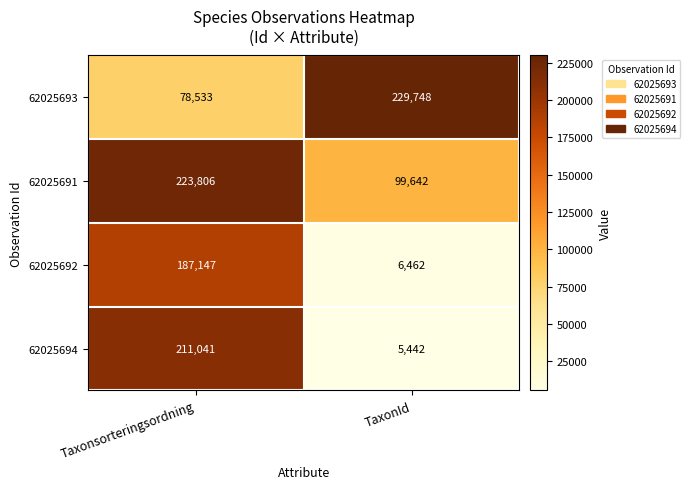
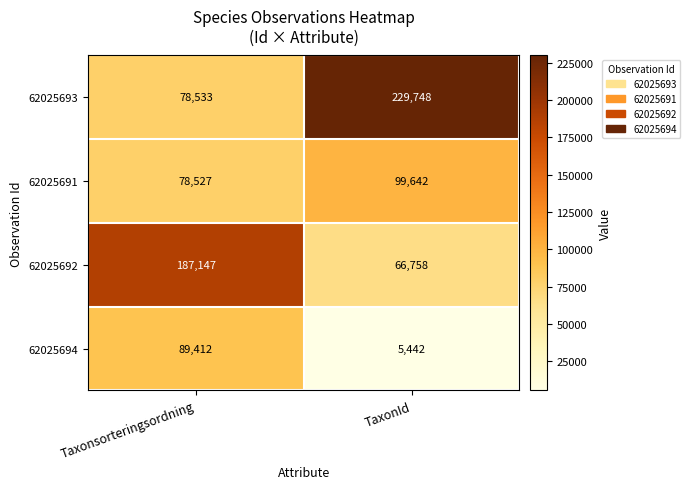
62025691, Taxonsorteringsordning: 223,806 -> 78,527
62025692, TaxonId: 6,462 -> 66,758
62025694, Taxonsorteringsordning: 211,041 -> 89,412
